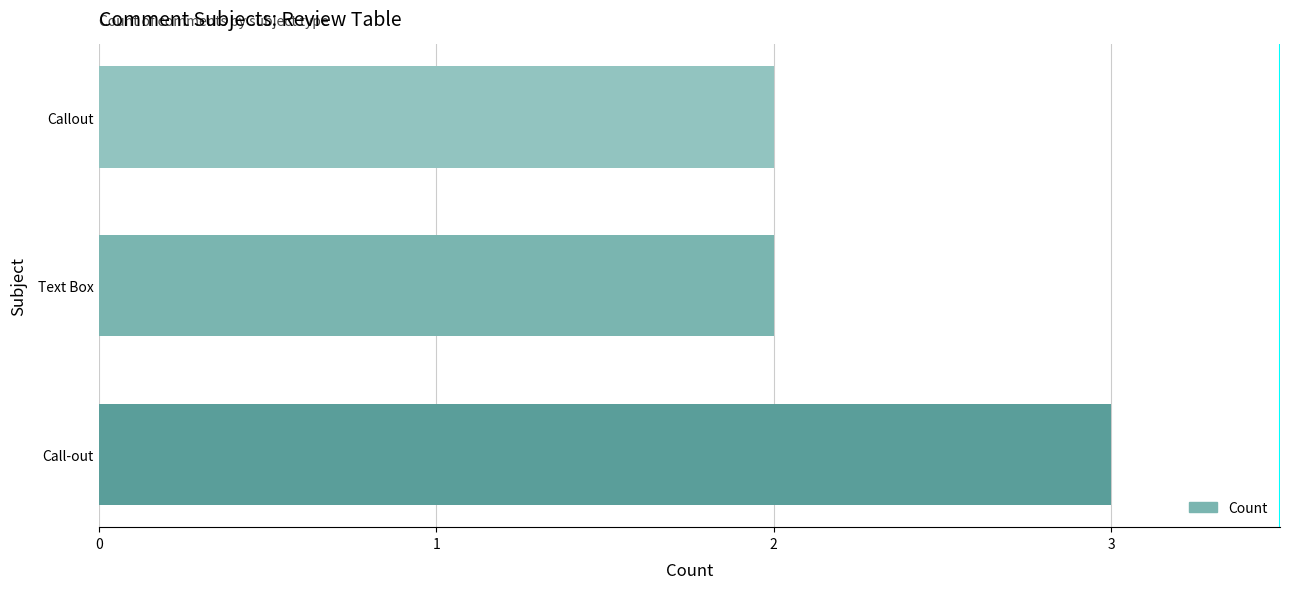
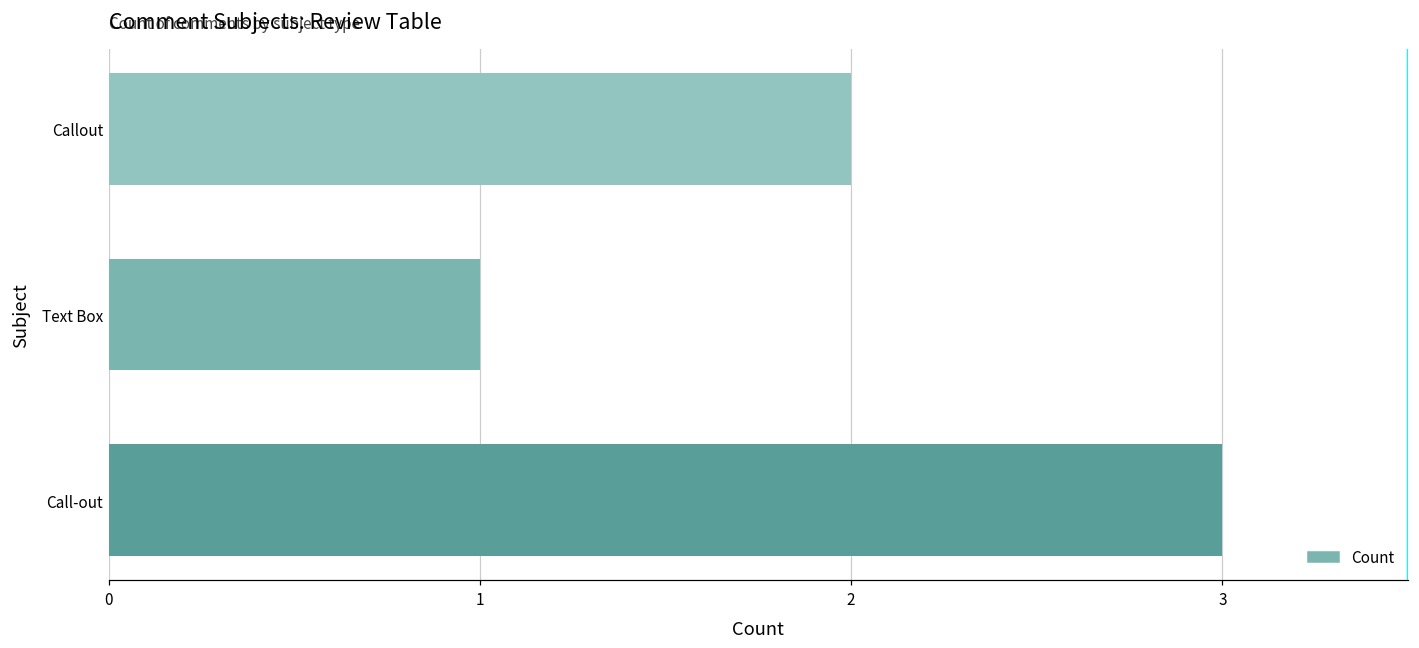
Text Box: 2 -> 1
